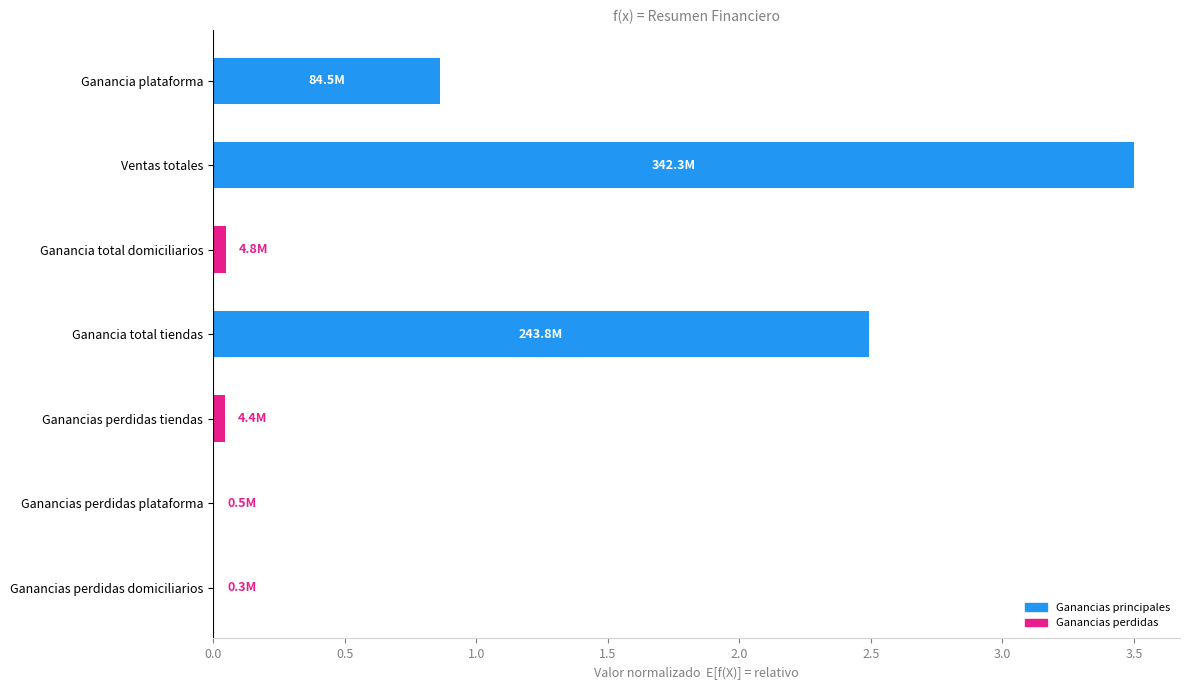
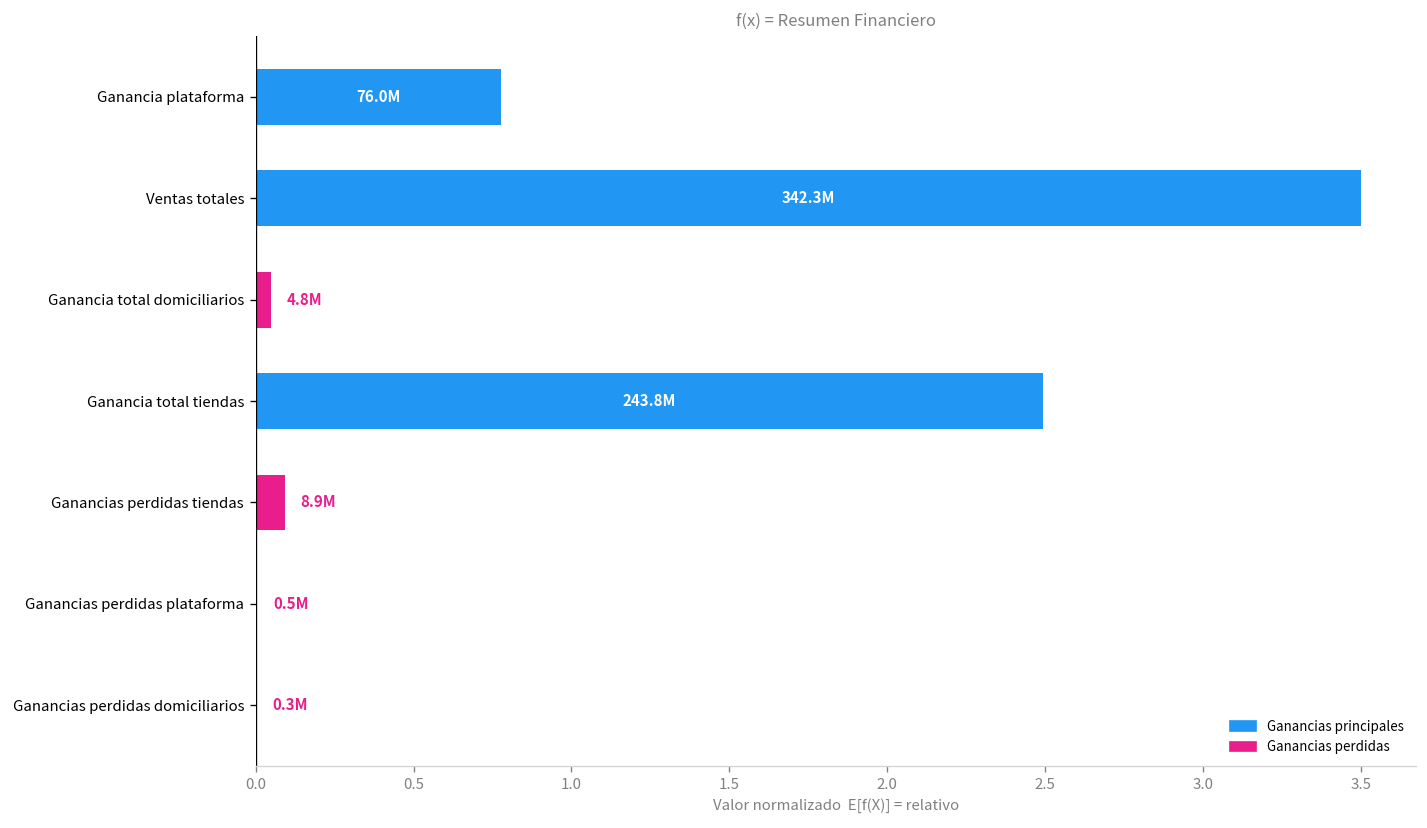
Ganancia plataforma: 84.5M -> 76.0M
Ganancias perdidas tiendas: 4.4M -> 8.9M
